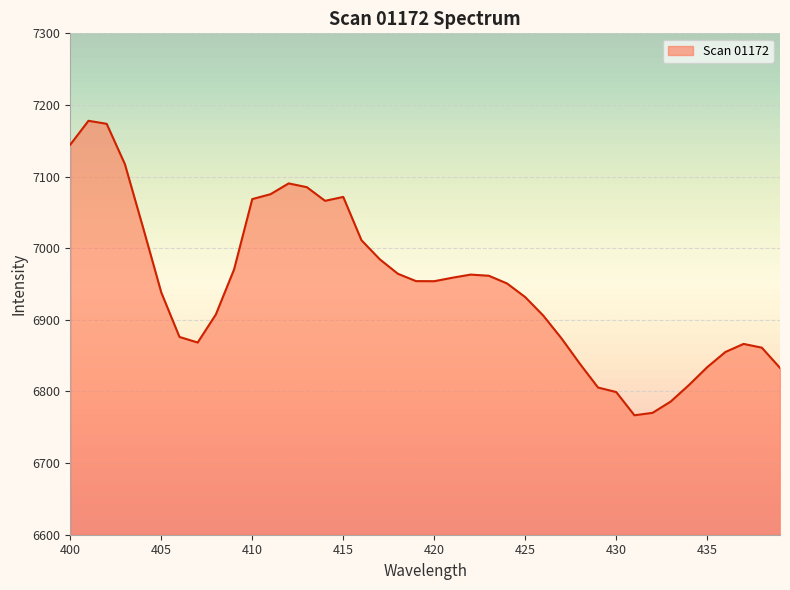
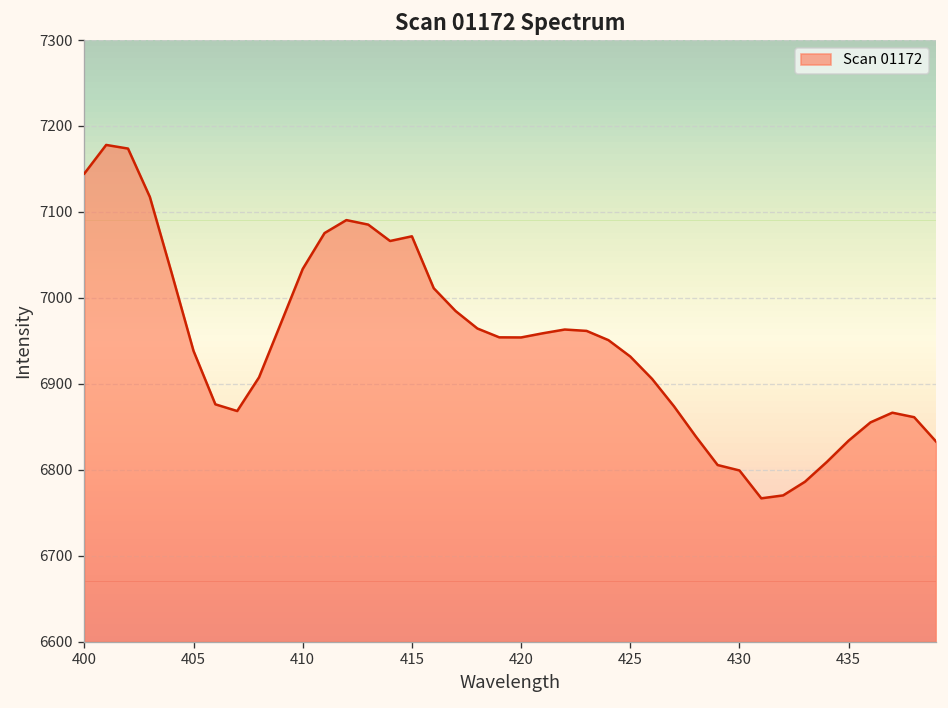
410: 7070 -> 7030
